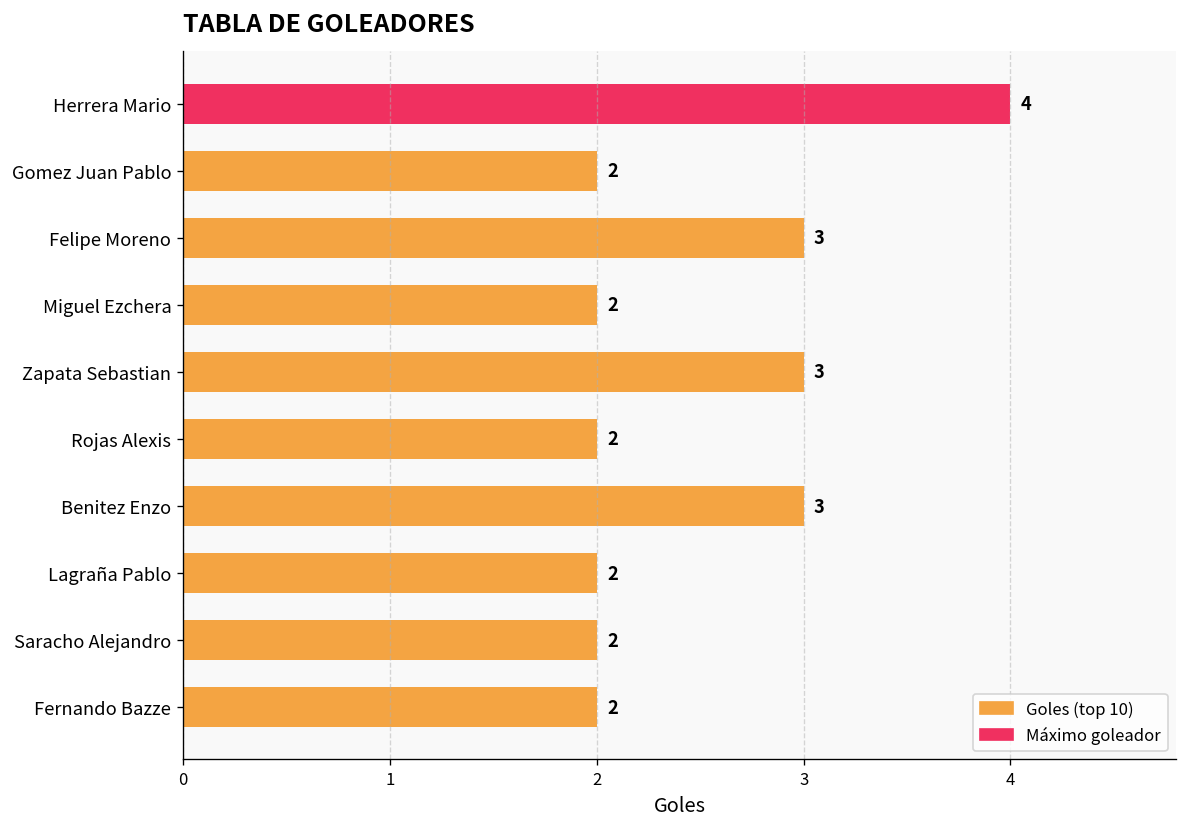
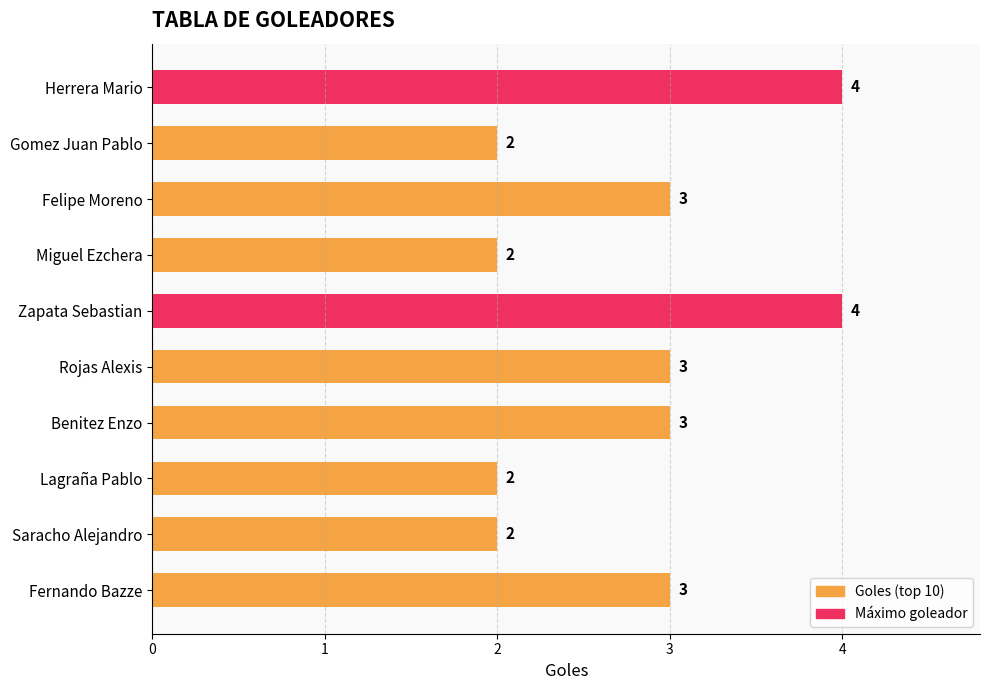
Zapata Sebastian: 3 -> 4
Rojas Alexis: 2 -> 3
Fernando Bazze: 2 -> 3
